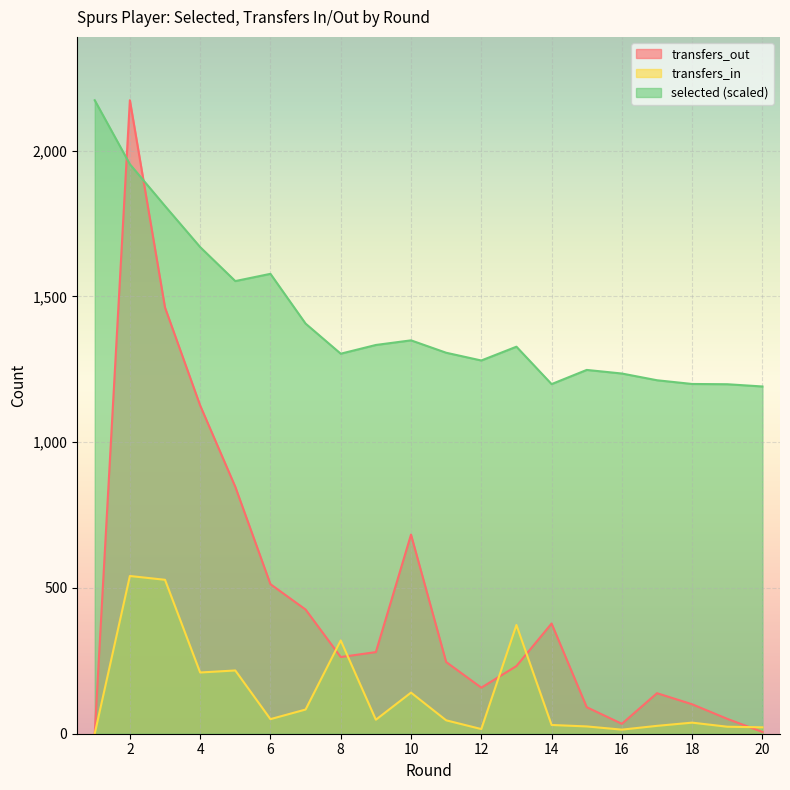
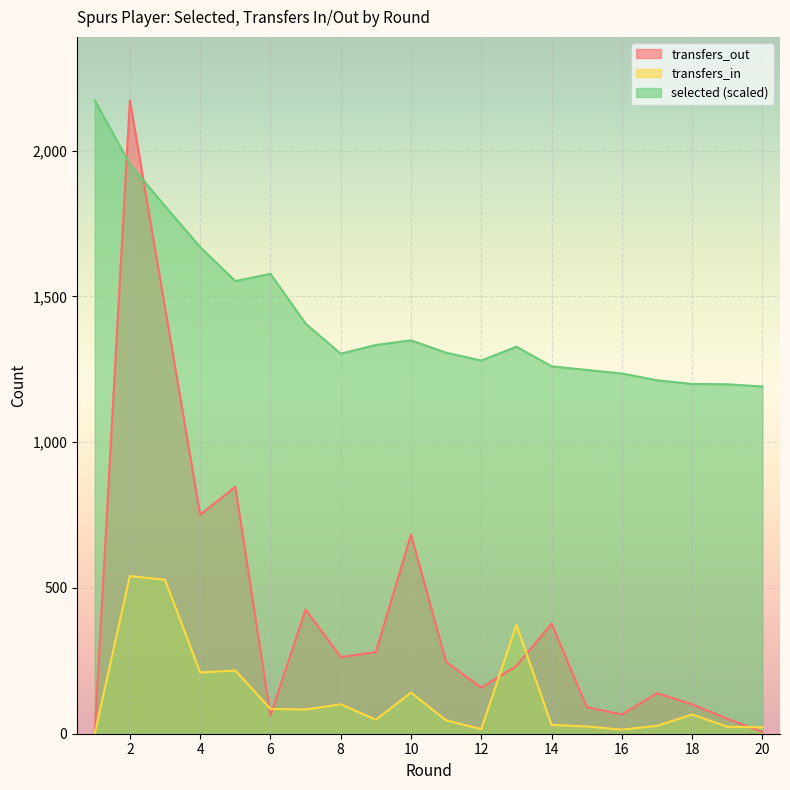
transfers_out, 4: 1,130 -> 750
transfers_out, 6: 510 -> 60
transfers_in, 6: 50 -> 90
transfers_in, 8: 320 -> 100
selected (scaled), 14: 1,200 -> 1,260
transfers_out, 16: 30 -> 70
transfers_in, 18: 40 -> 70
